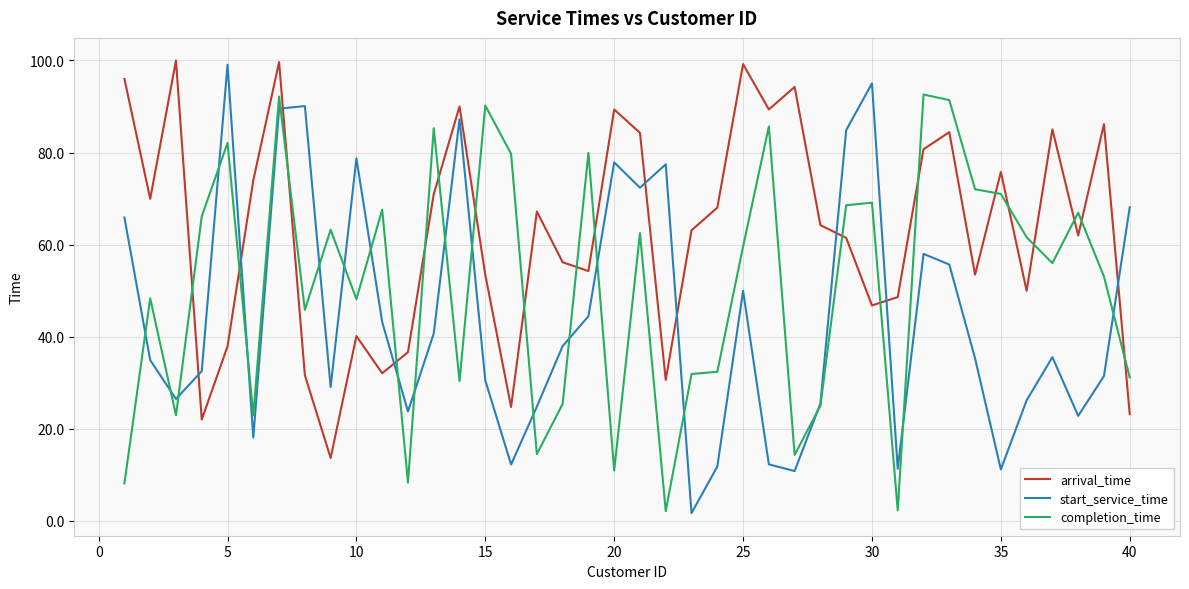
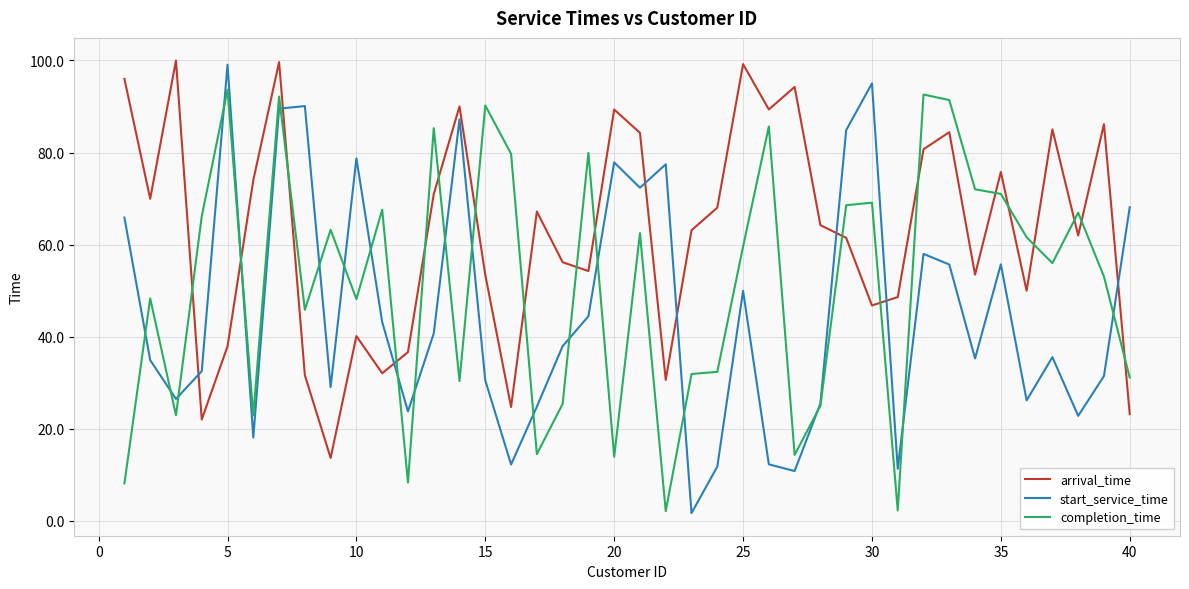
completion_time, 5: 82 -> 94
completion_time, 20: 11 -> 14
start_service_time, 35: 11 -> 56
